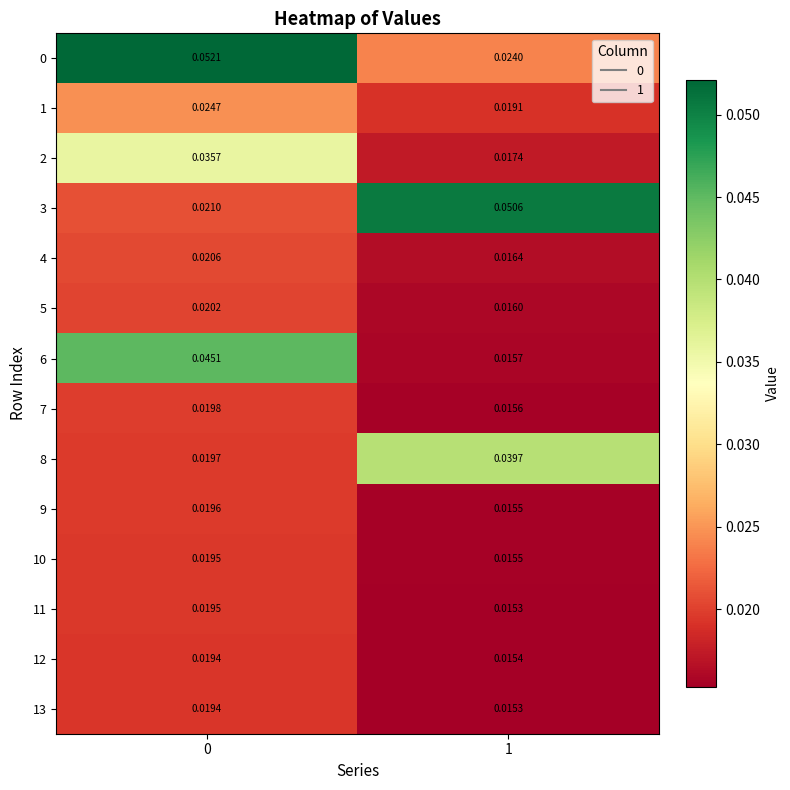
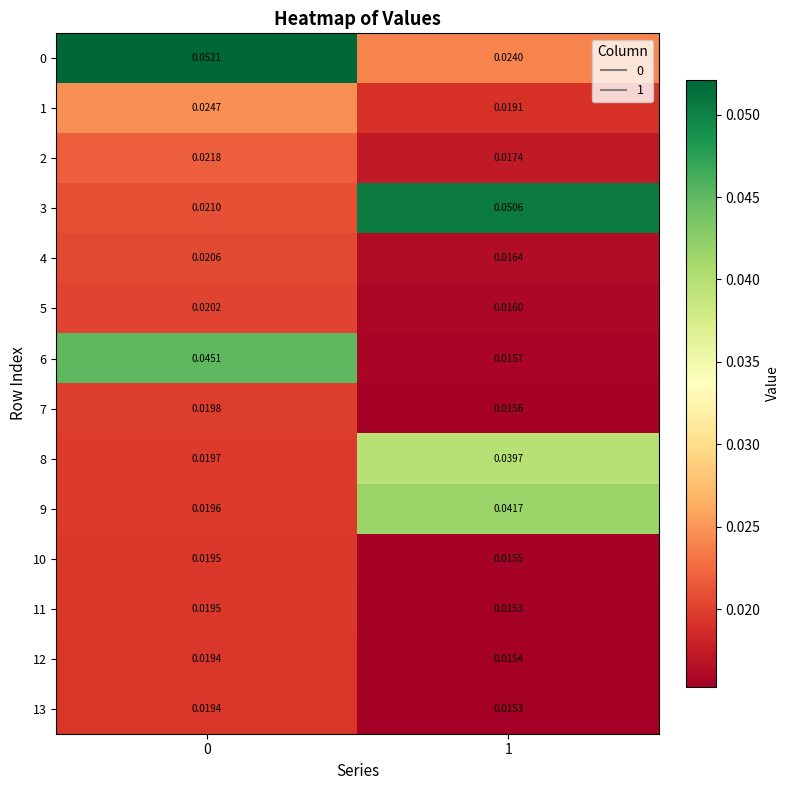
2, 0: 0.0357 -> 0.0218
9, 1: 0.0155 -> 0.0417
